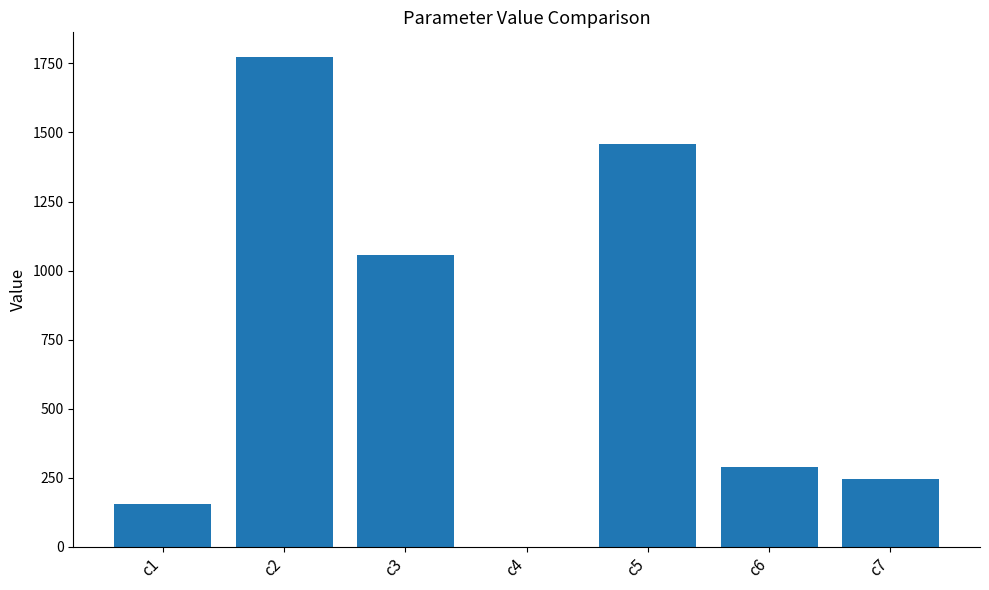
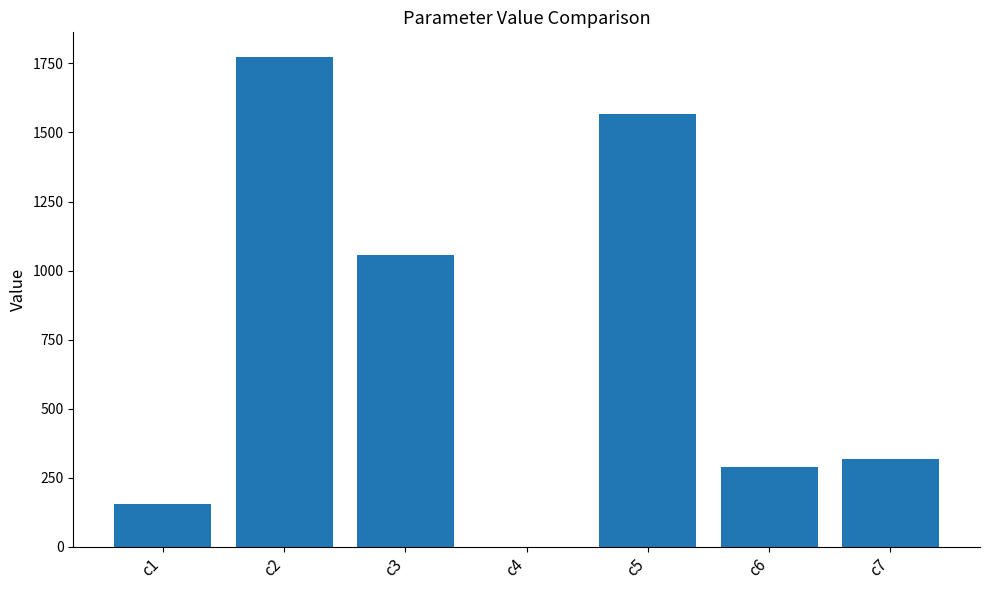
c5: 1460 -> 1570
c7: 250 -> 320
